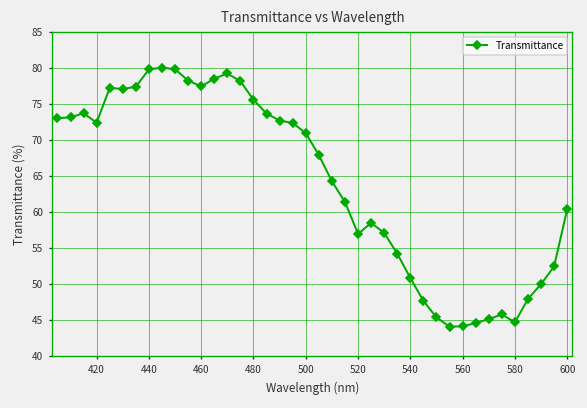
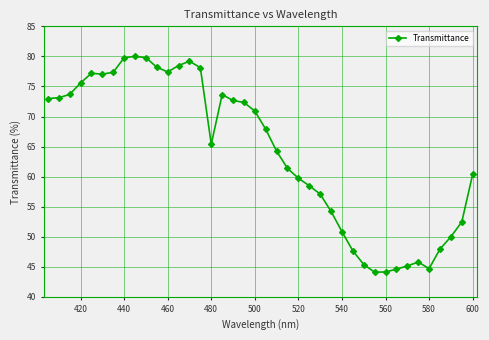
420: 72 -> 76
480: 76 -> 65
520: 57 -> 60
